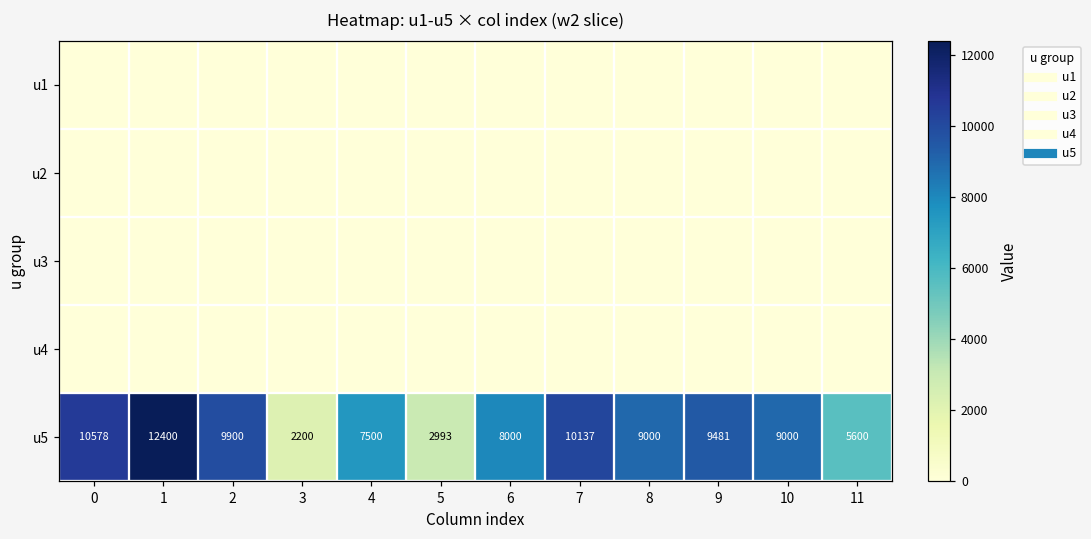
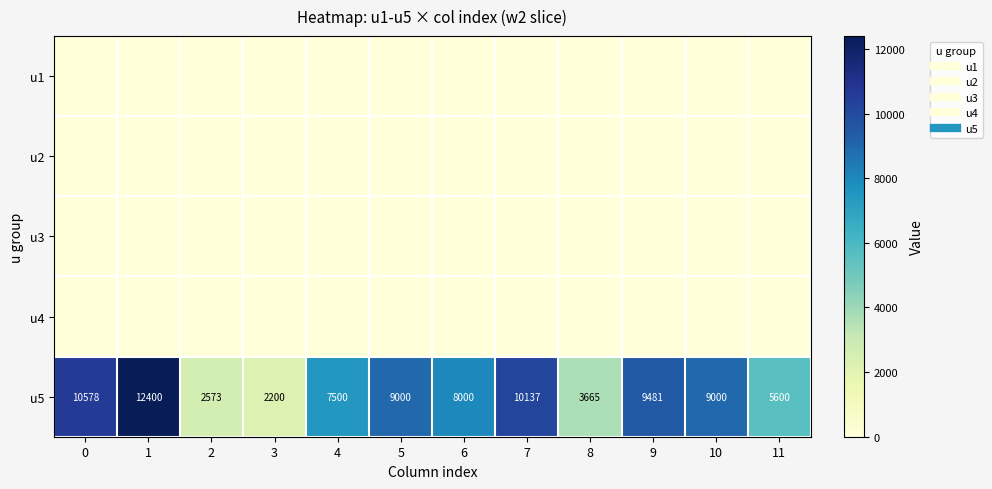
u5, 2: 9900 -> 2573
u5, 5: 2993 -> 9000
u5, 8: 9000 -> 3665
